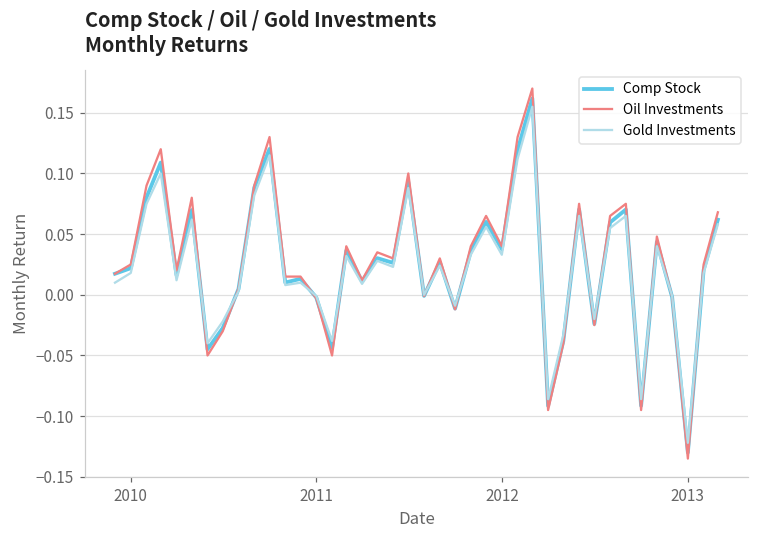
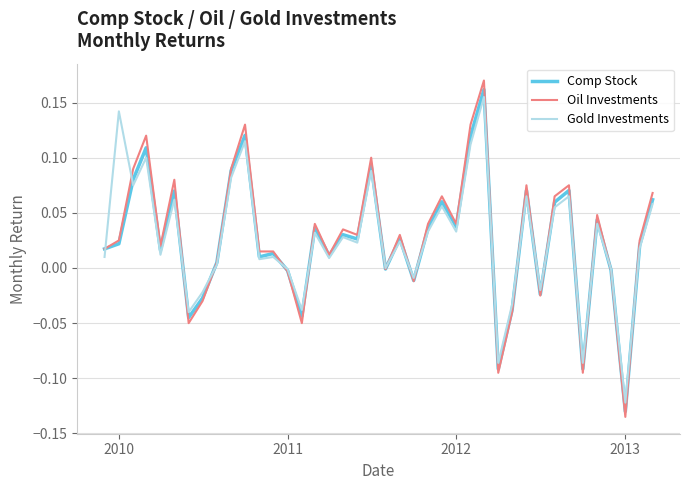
Gold Investments, 2010: 0.018 -> 0.142
